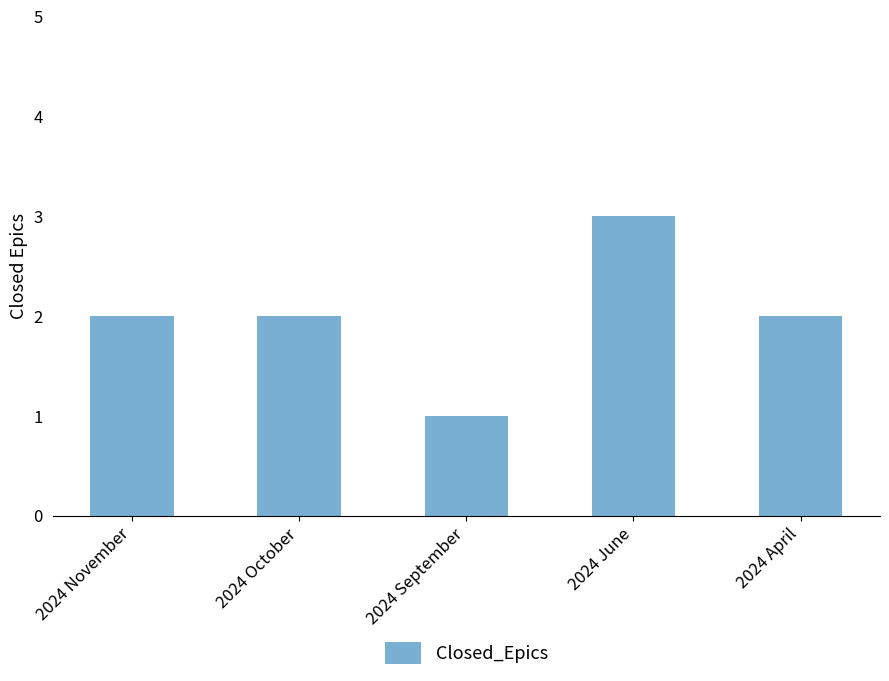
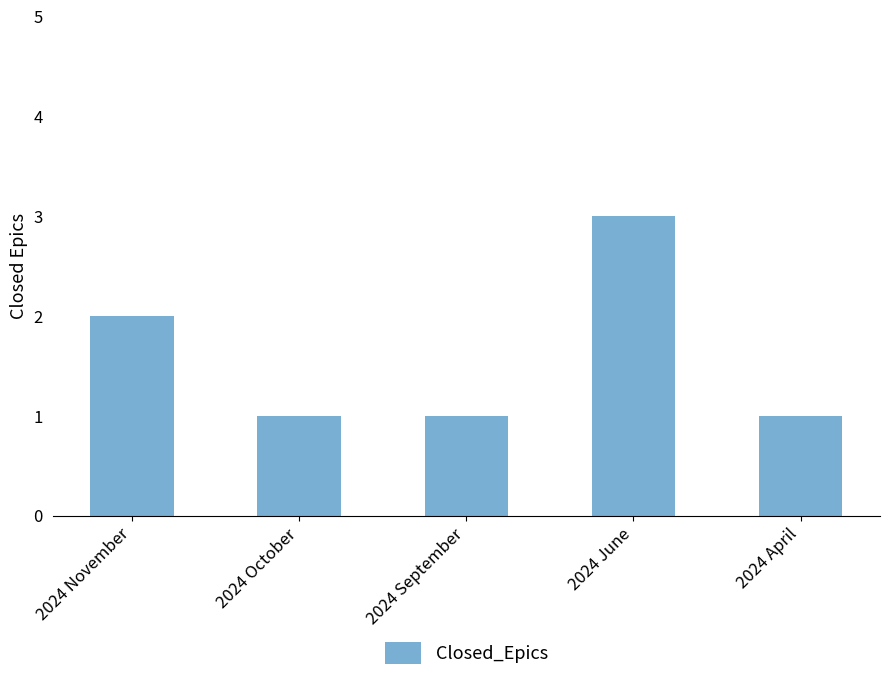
2024 October: 2 -> 1
2024 April: 2 -> 1
